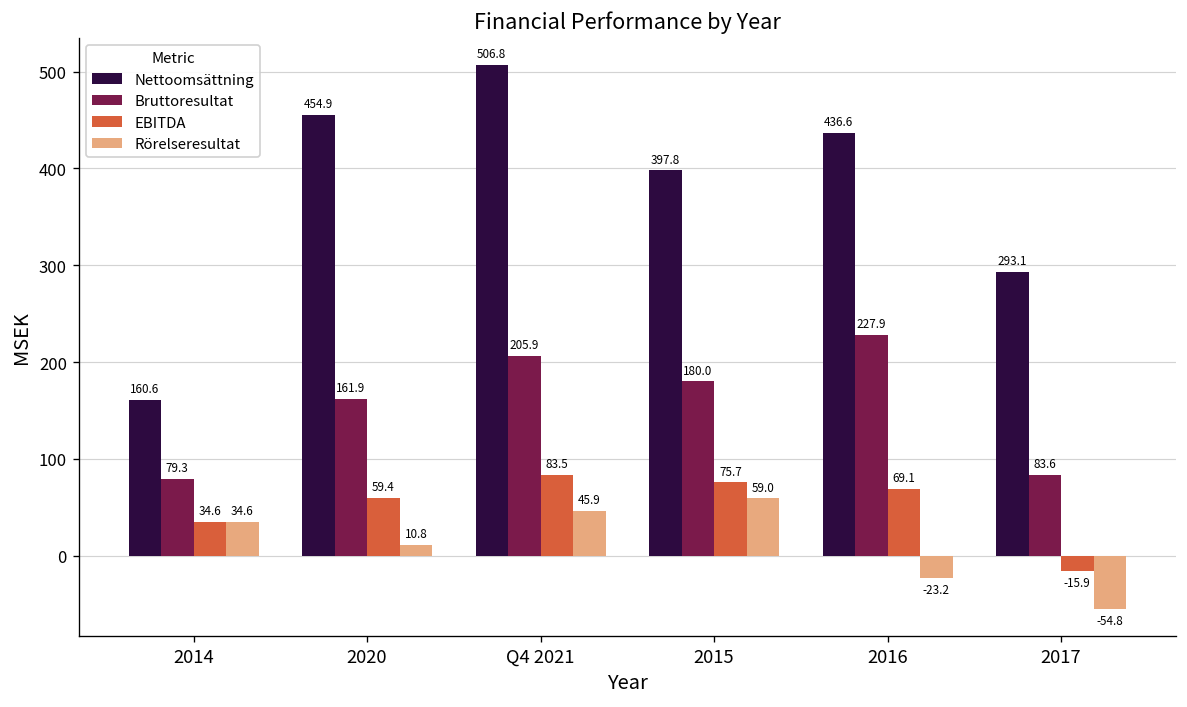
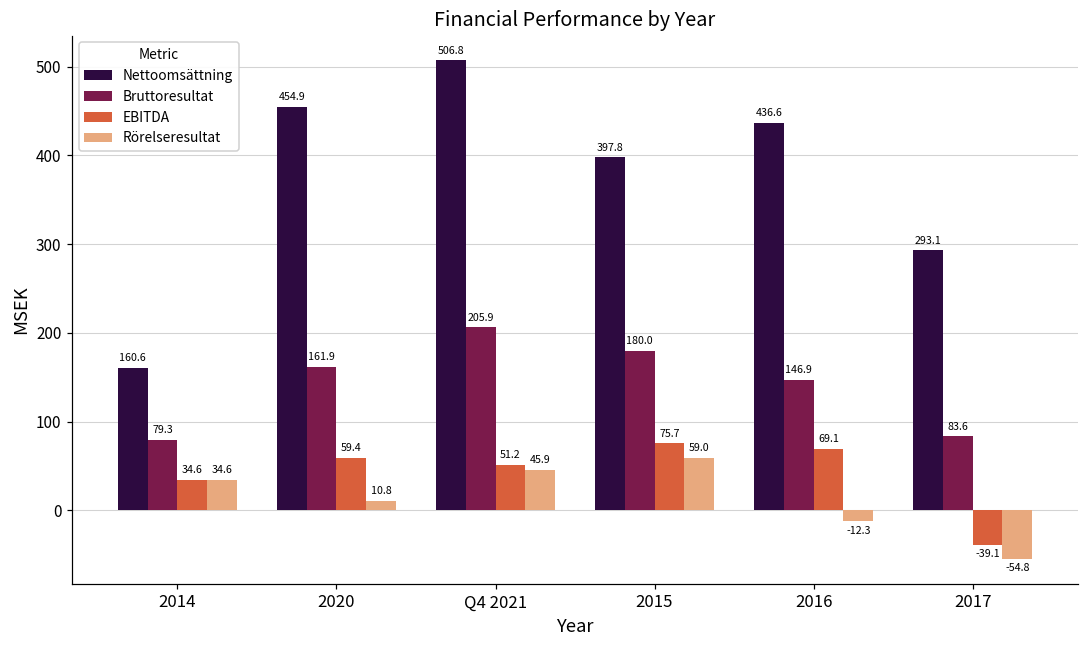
EBITDA, Q4 2021: 83.5 -> 51.2
Bruttoresultat, 2016: 227.9 -> 146.9
Rörelseresultat, 2016: -23.2 -> -12.3
EBITDA, 2017: -15.9 -> -39.1
